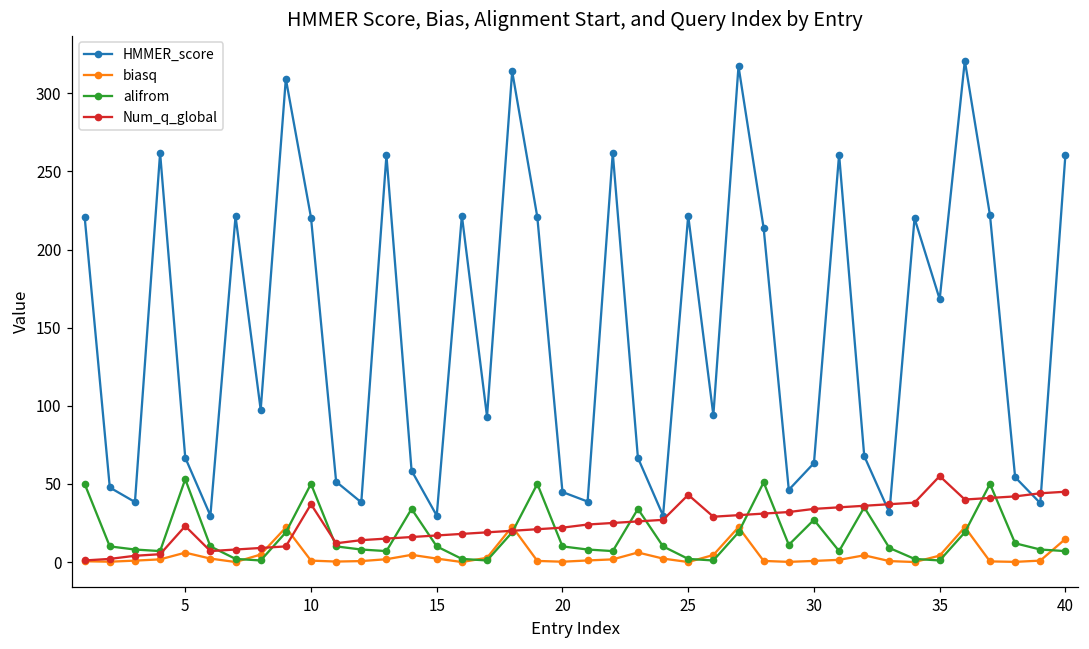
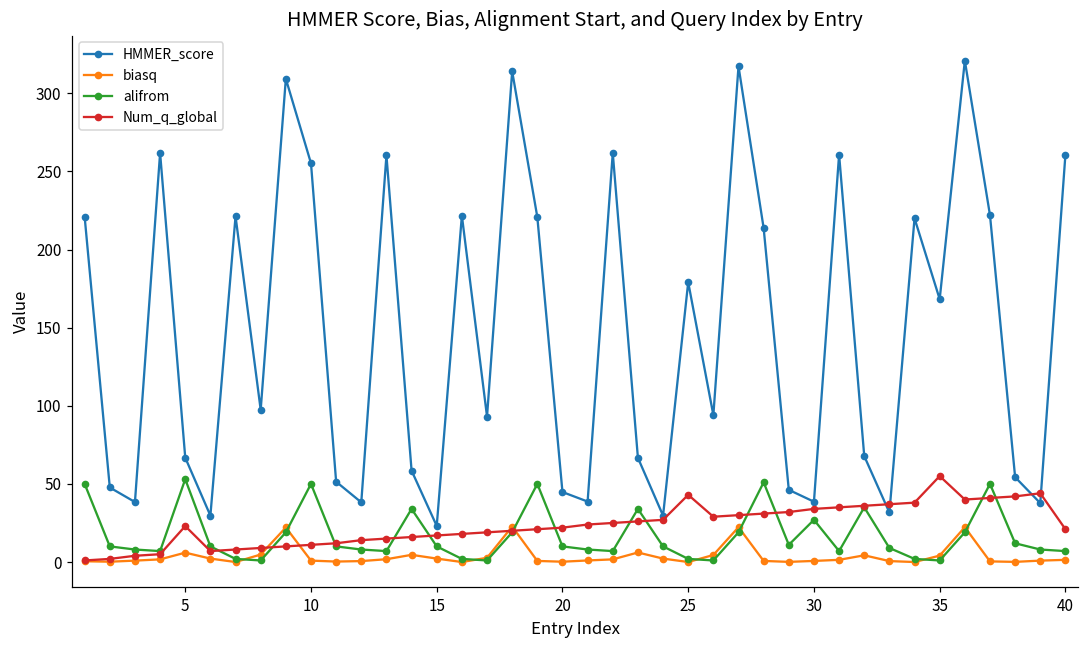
HMMER_score, 10: 221 -> 255
Num_q_global, 10: 37 -> 11
HMMER_score, 15: 30 -> 23
HMMER_score, 25: 222 -> 179
HMMER_score, 30: 63 -> 39
biasq, 40: 15 -> 1
Num_q_global, 40: 45 -> 21
